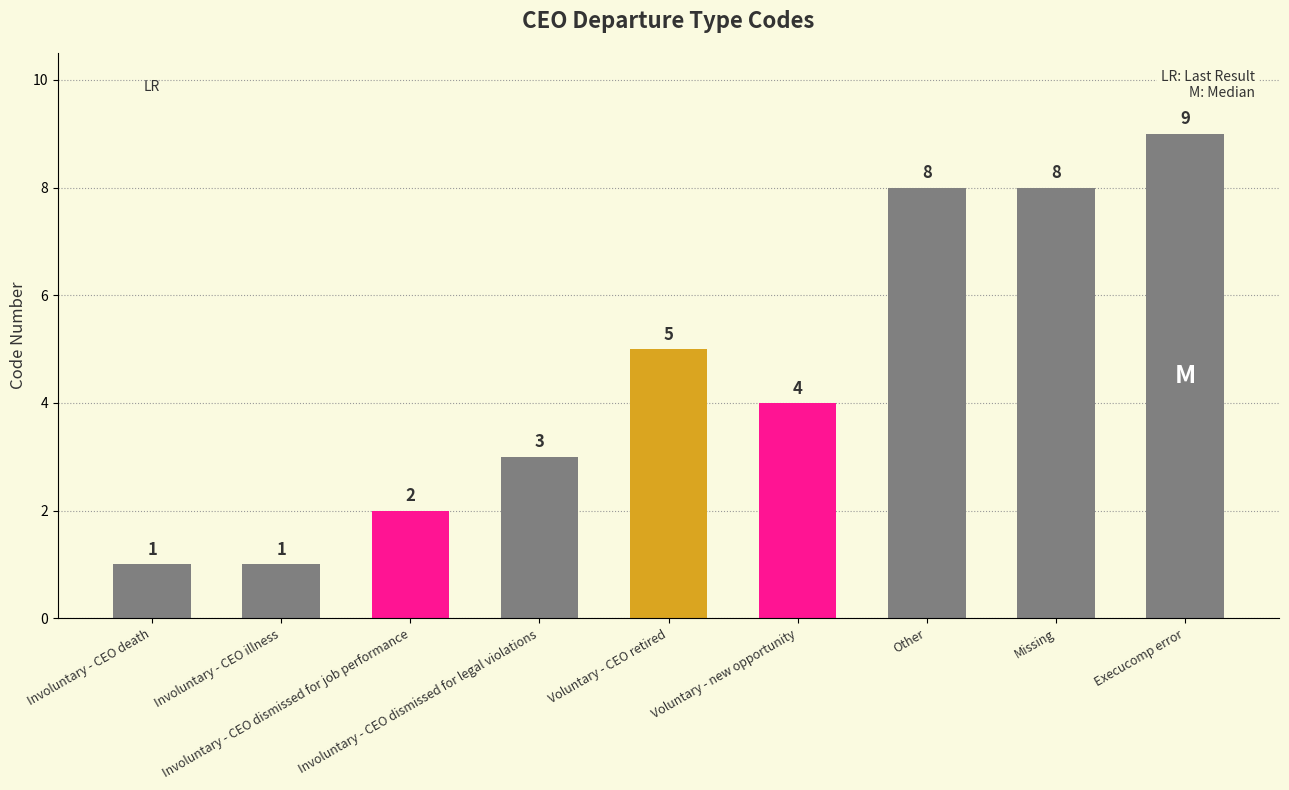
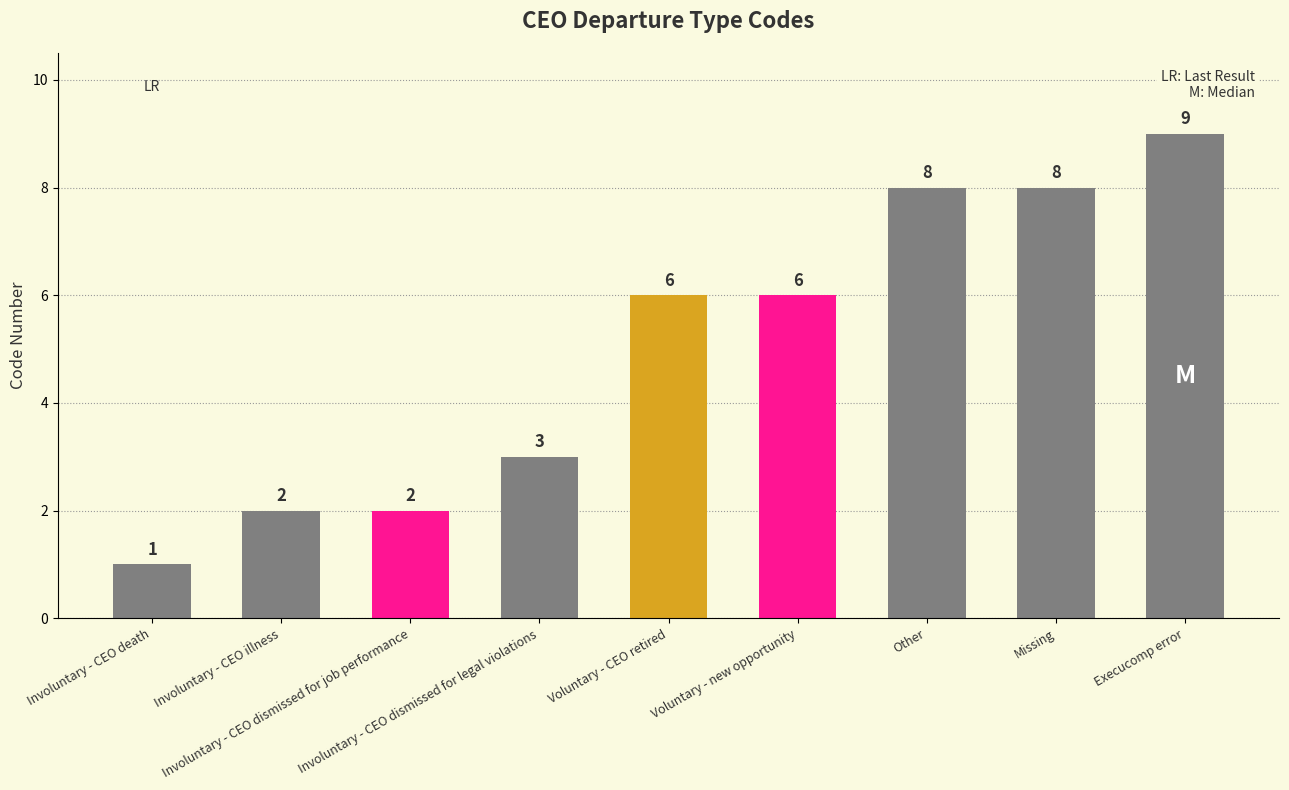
Involuntary - CEO illness: 1 -> 2
Voluntary - CEO retired: 5 -> 6
Voluntary - new opportunity: 4 -> 6
